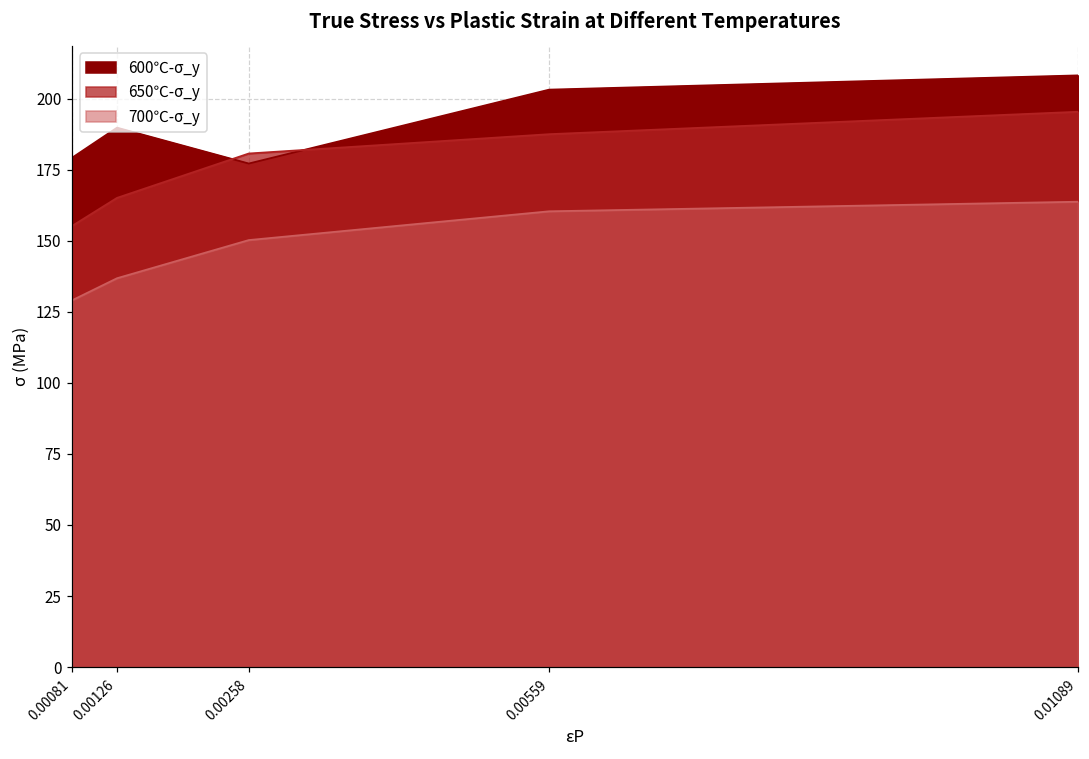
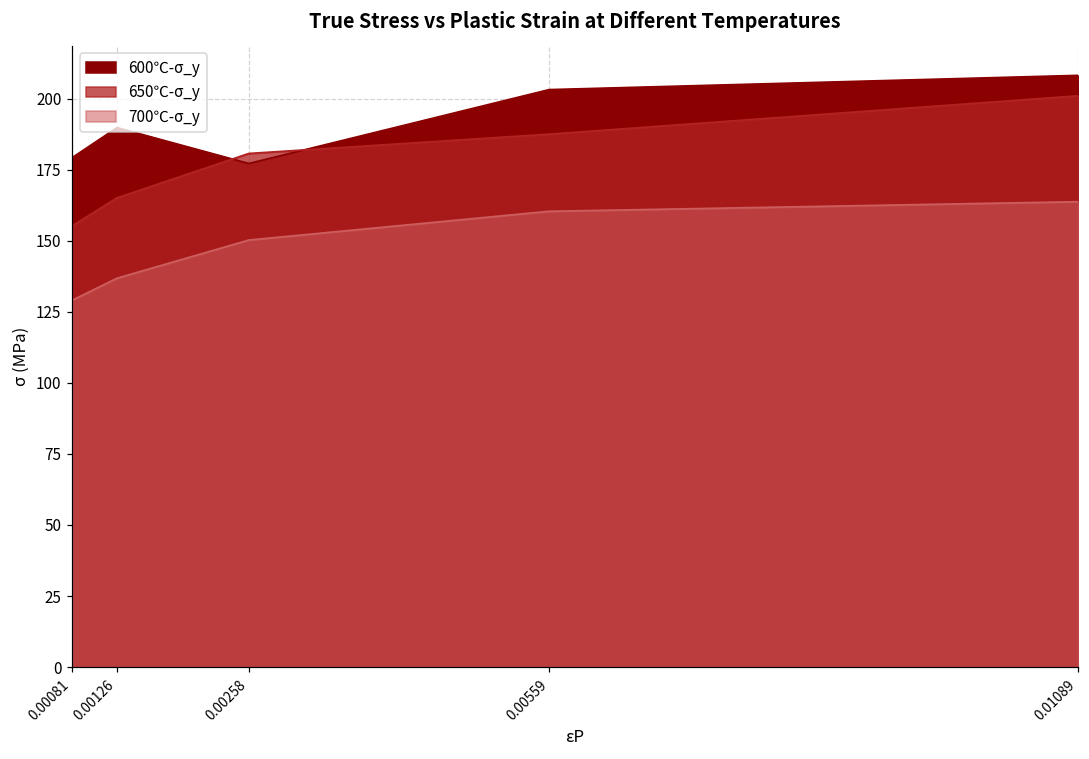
650℃-σ_y, 0.01089: 195 -> 201
